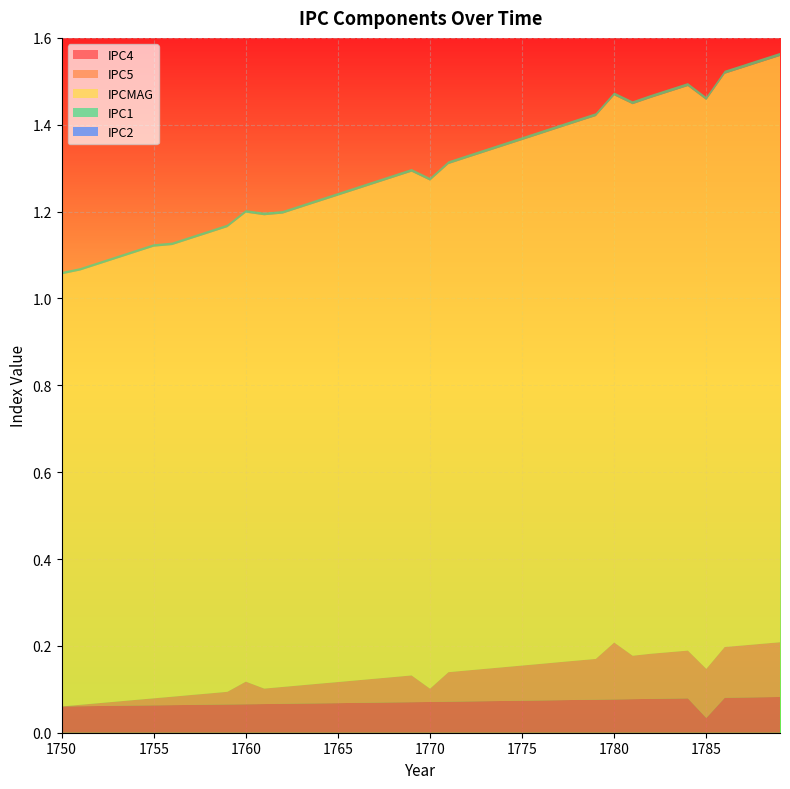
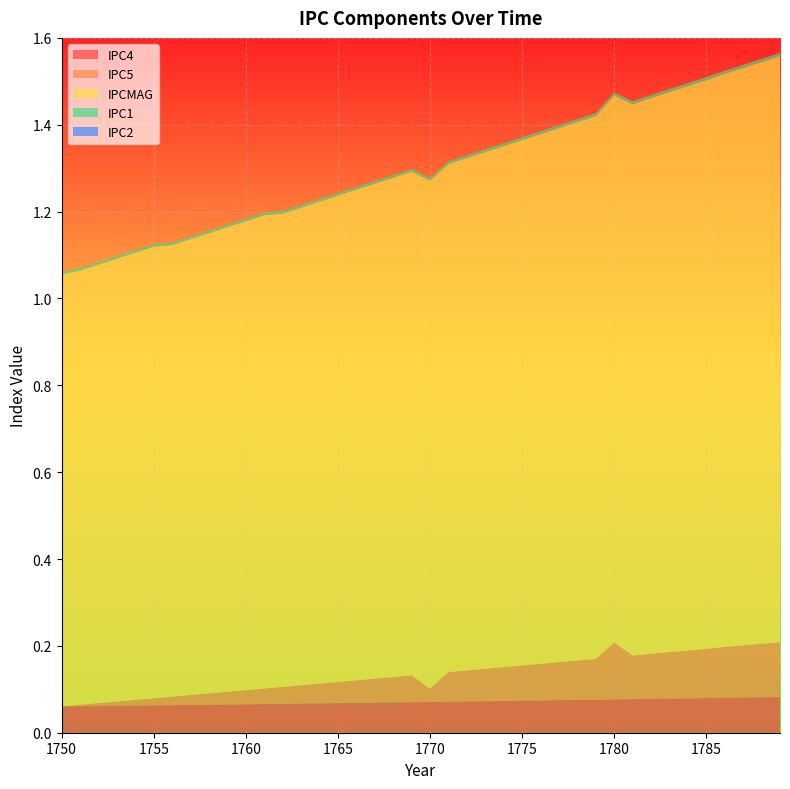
IPC5, 1760: 0.05 -> 0.03
IPC4, 1785: 0.03 -> 0.08
